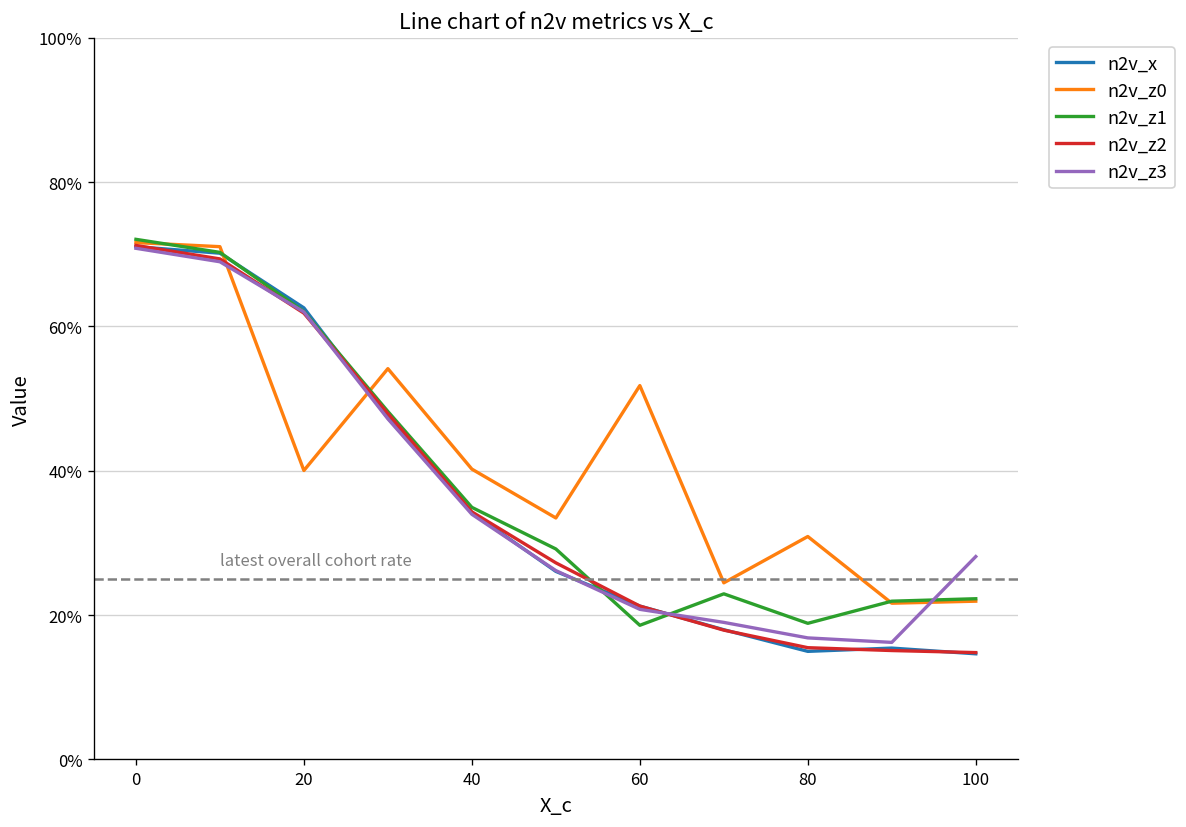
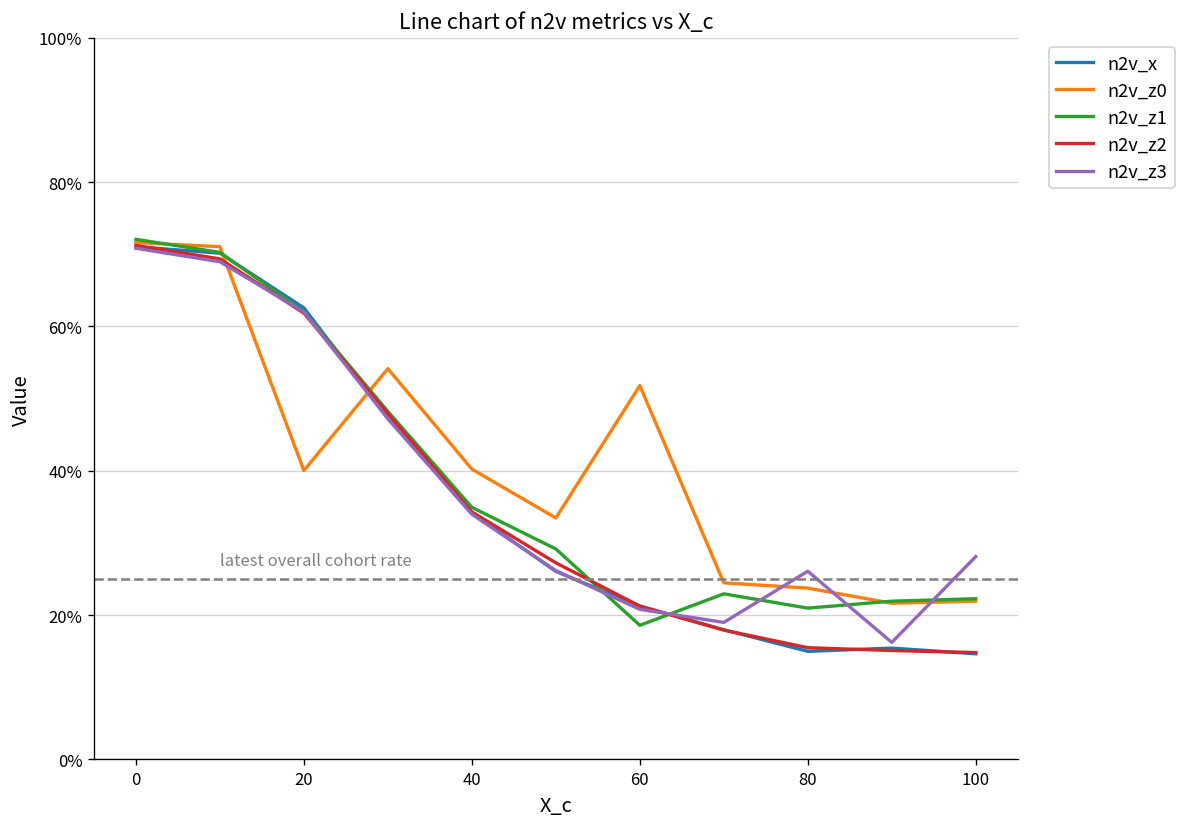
n2v_z0, 80: 31% -> 24%
n2v_z1, 80: 19% -> 21%
n2v_z3, 80: 17% -> 26%
